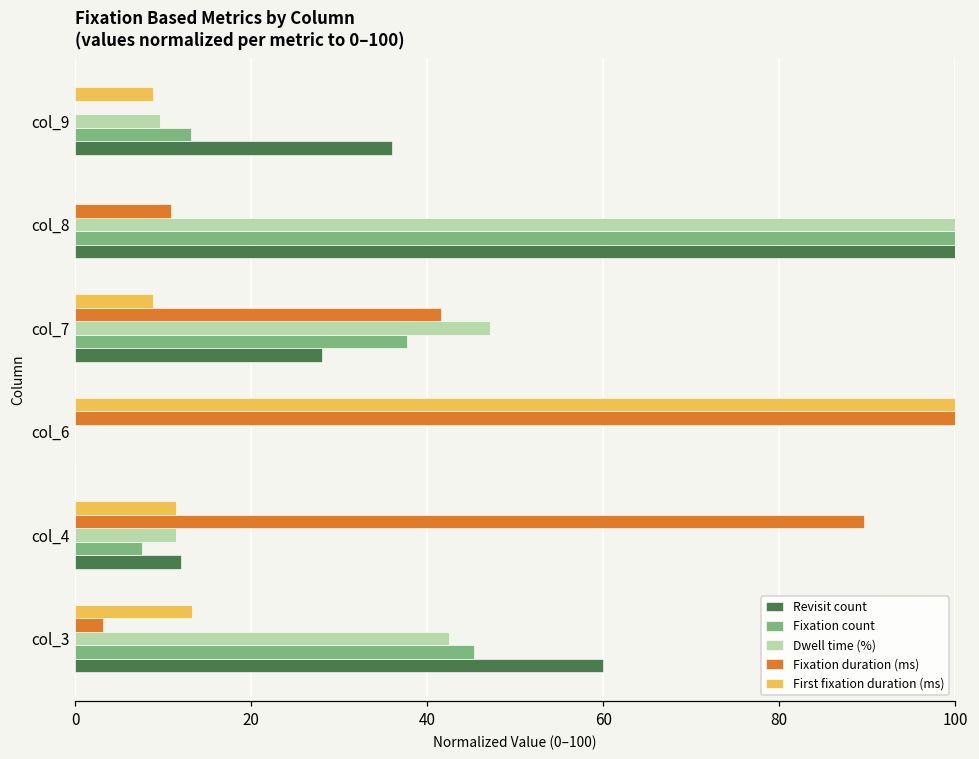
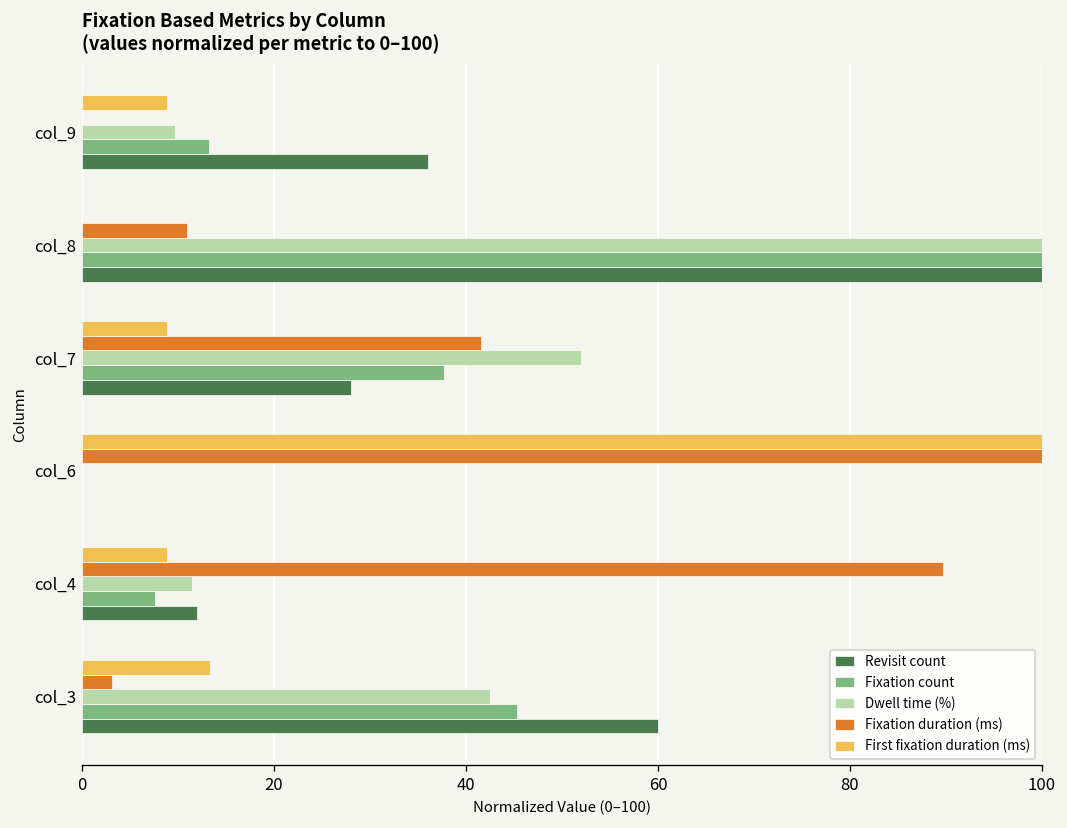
Dwell time (%), col_7: 47 -> 52
First fixation duration (ms), col_4: 11 -> 9
